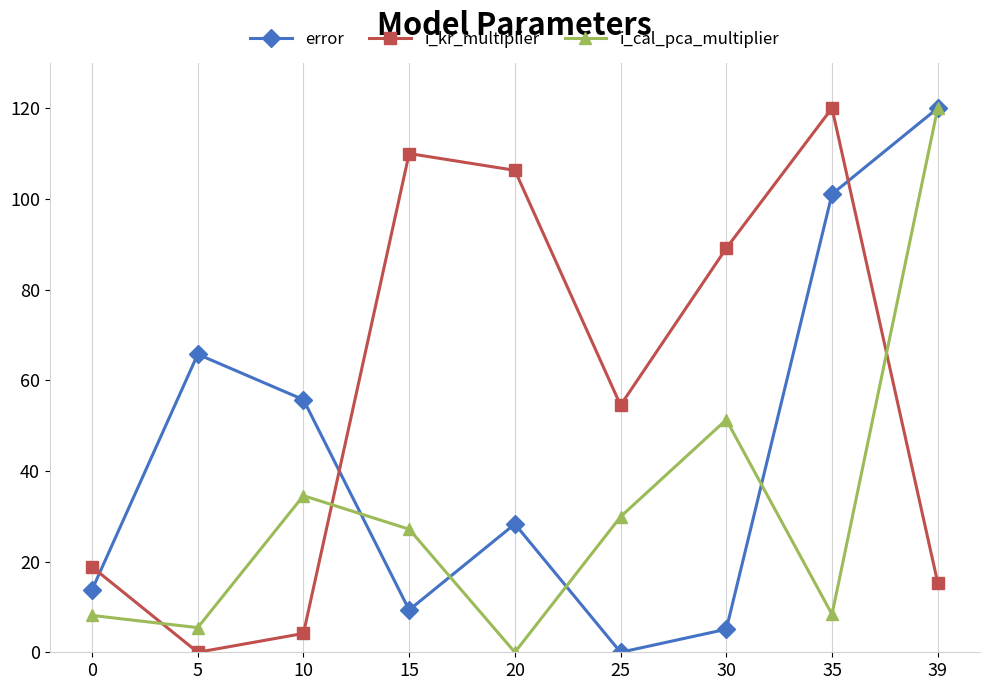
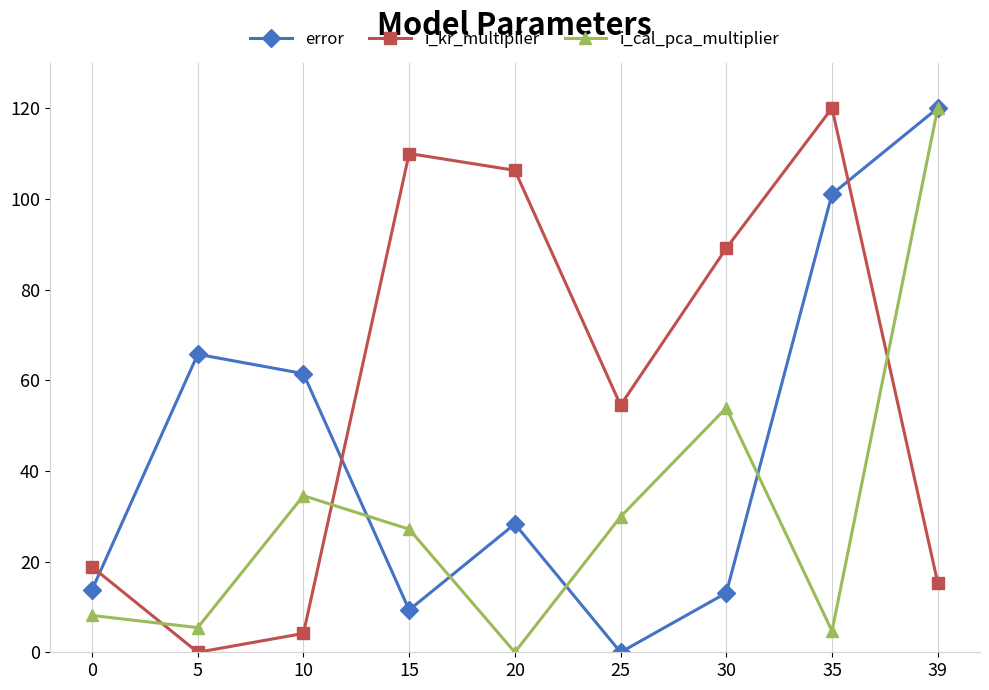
error, 10: 56 -> 61
error, 30: 5 -> 13
i_cal_pca_multiplier, 30: 51 -> 54
i_cal_pca_multiplier, 35: 8 -> 5
